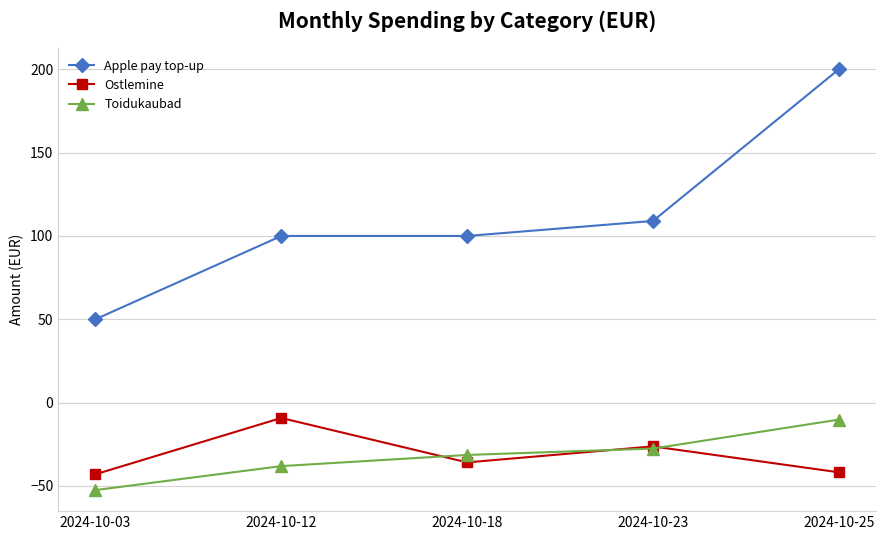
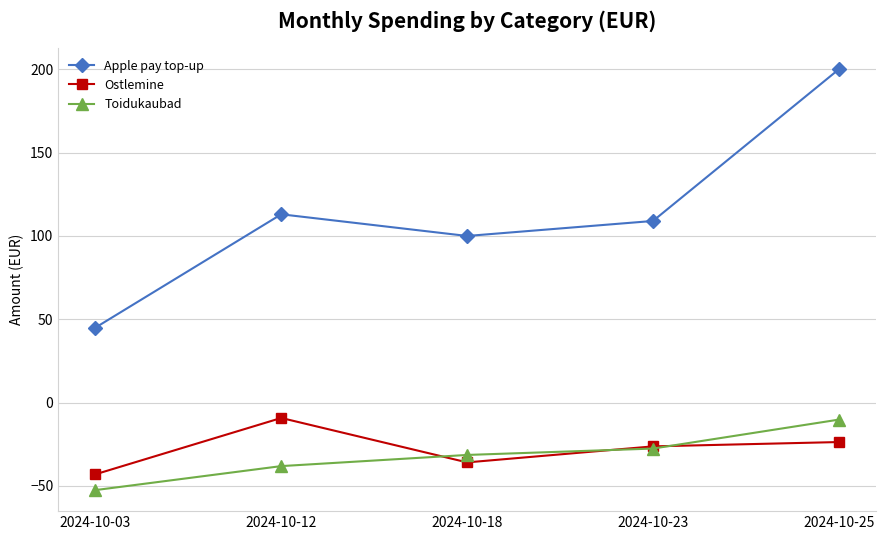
Apple pay top-up, 2024-10-03: 50 -> 45
Apple pay top-up, 2024-10-12: 100 -> 113
Ostlemine, 2024-10-25: -42 -> -24
